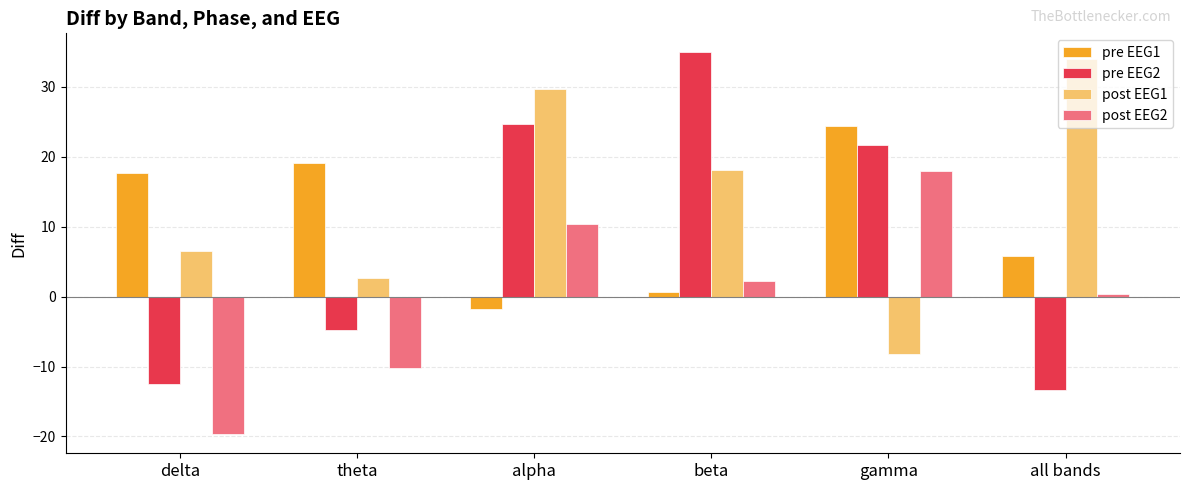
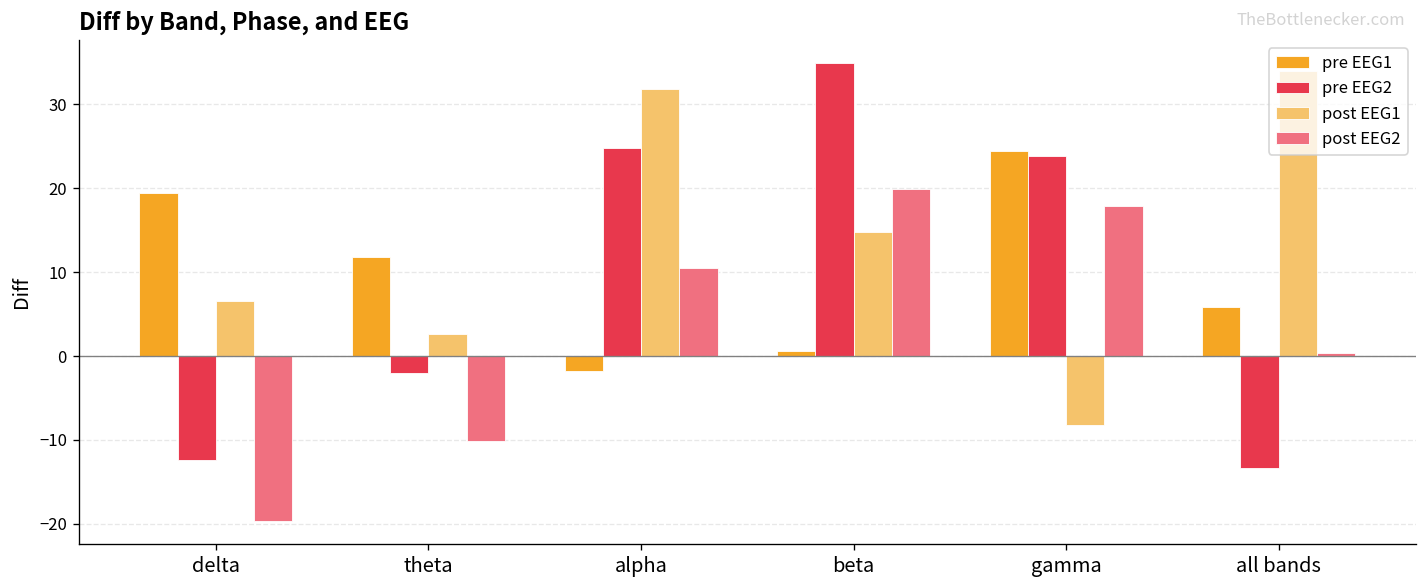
pre EEG1, delta: 18 -> 19
pre EEG1, theta: 19 -> 12
pre EEG2, theta: -5 -> -2
post EEG1, alpha: 30 -> 32
post EEG1, beta: 18 -> 15
post EEG2, beta: 2 -> 20
pre EEG2, gamma: 22 -> 24
